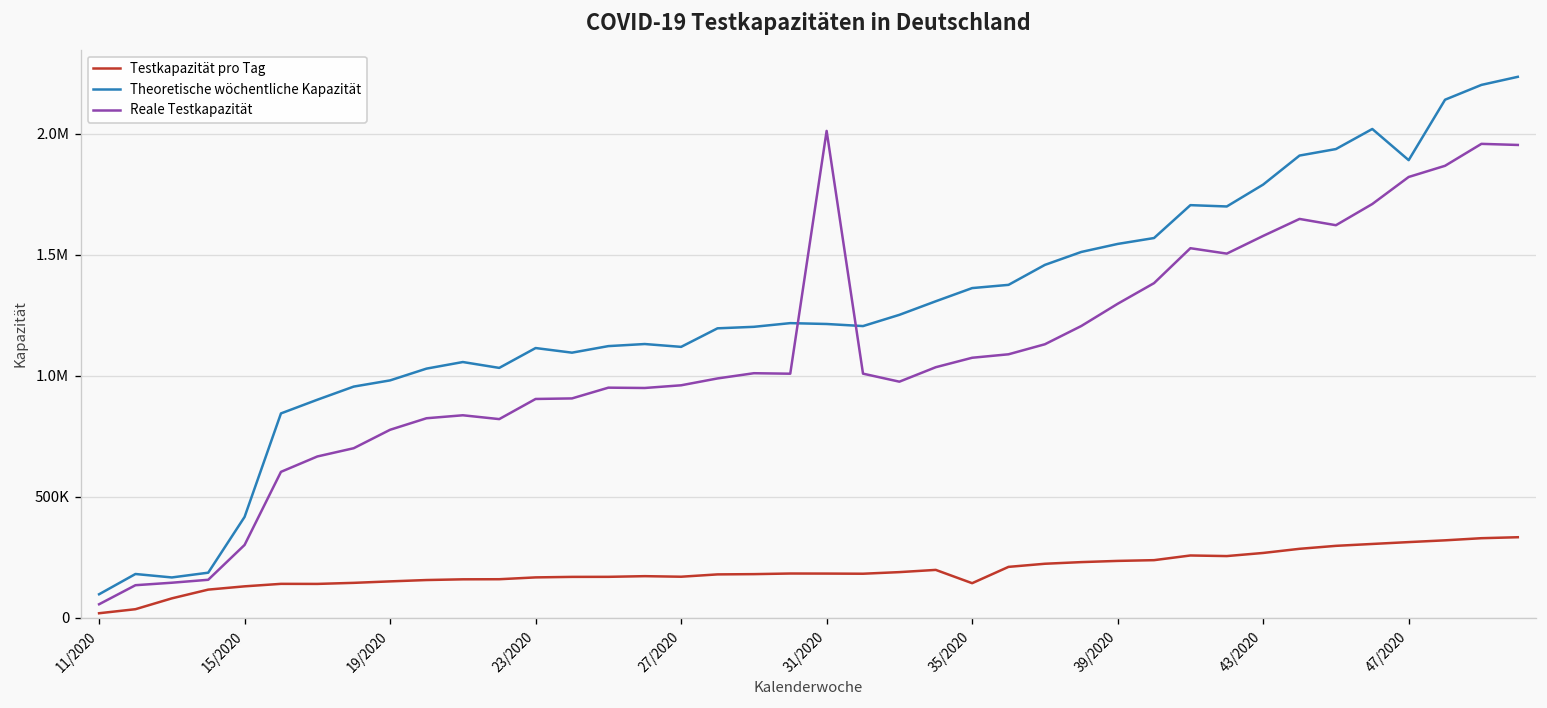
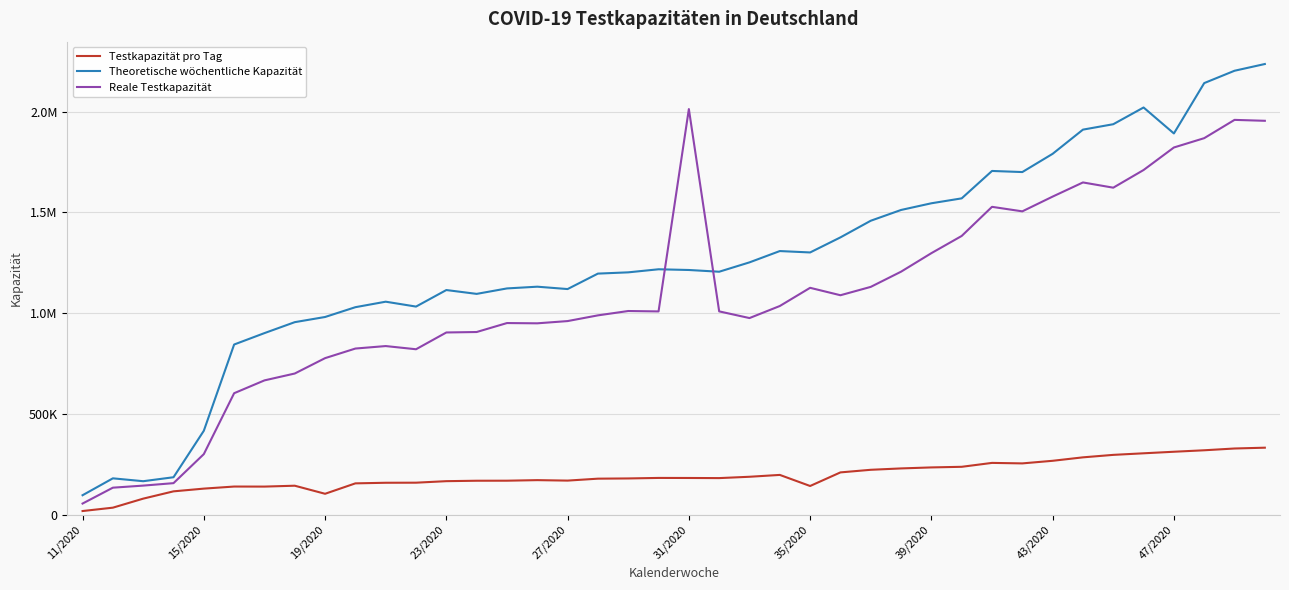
Testkapazität pro Tag, 19/2020: 150000 -> 100000
Theoretische wöchentliche Kapazität, 35/2020: 1360000 -> 1300000
Reale Testkapazität, 35/2020: 1080000 -> 1130000
